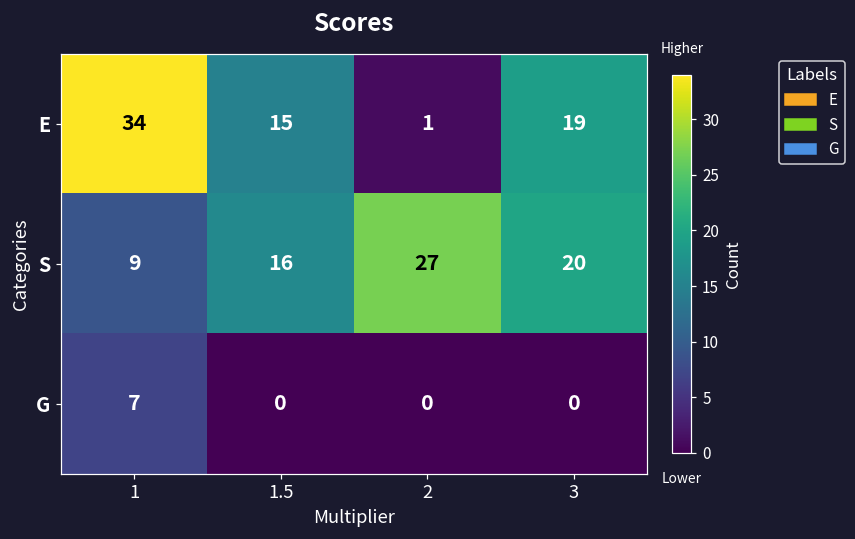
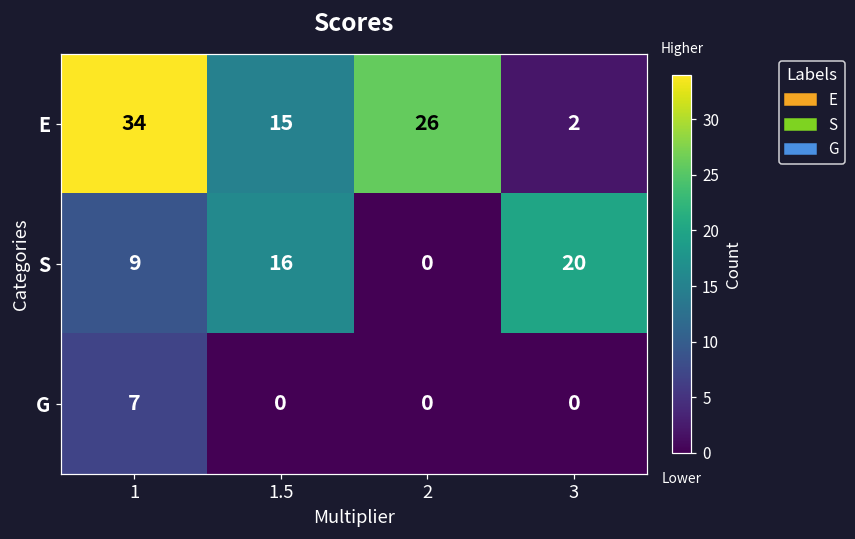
E, 2: 1 -> 26
E, 3: 19 -> 2
S, 2: 27 -> 0
